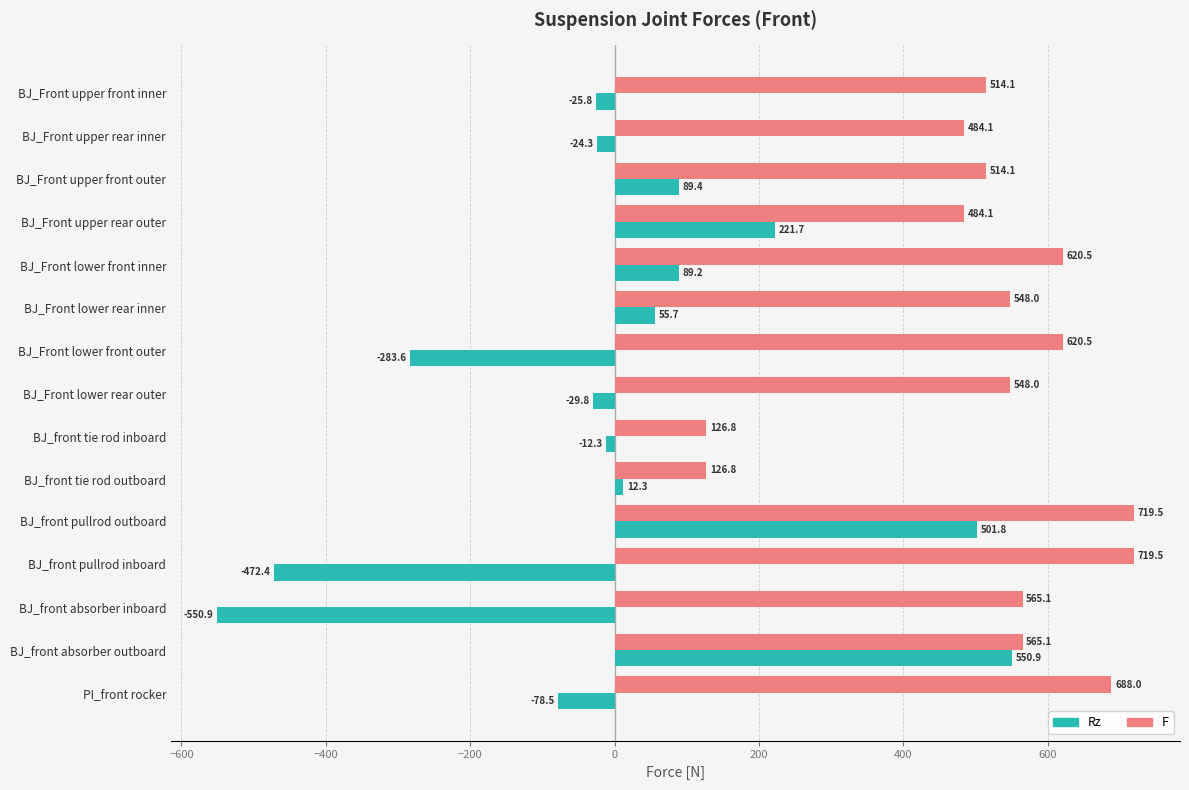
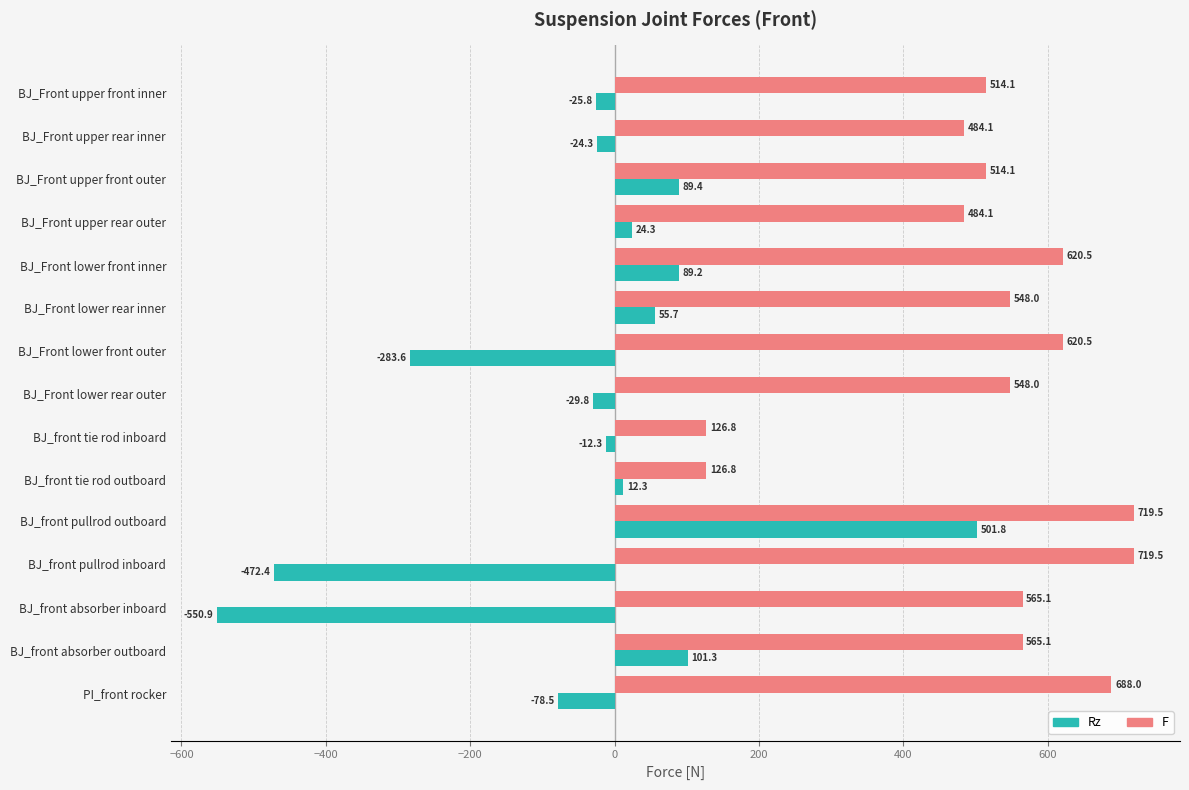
Rz, BJ_Front upper rear outer: 221.7 -> 24.3
Rz, BJ_front absorber outboard: 550.9 -> 101.3
